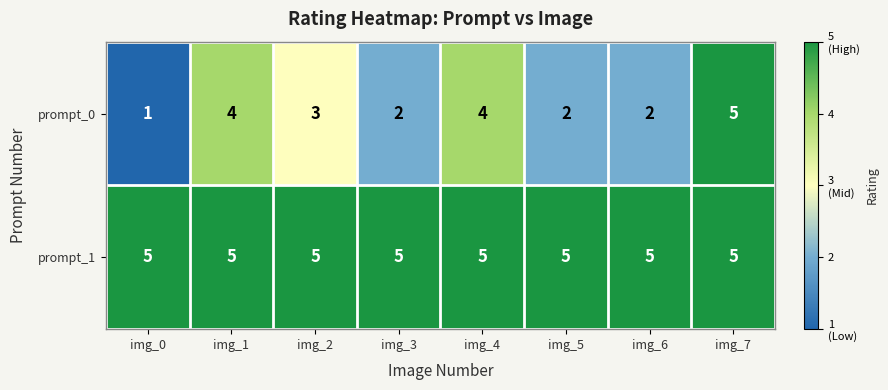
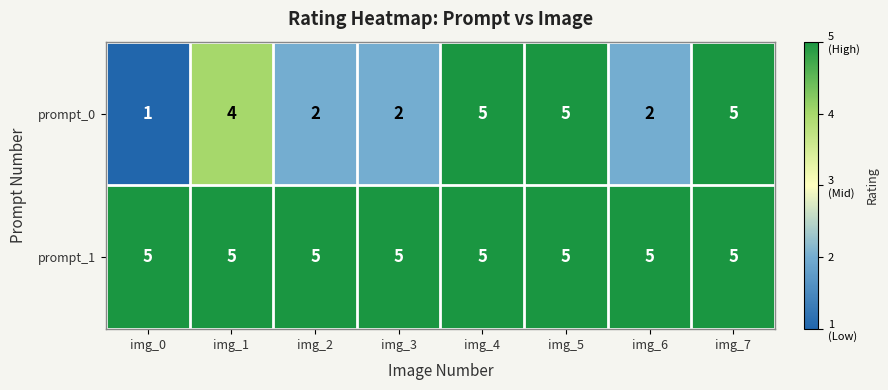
prompt_0, img_2: 3 -> 2
prompt_0, img_4: 4 -> 5
prompt_0, img_5: 2 -> 5
